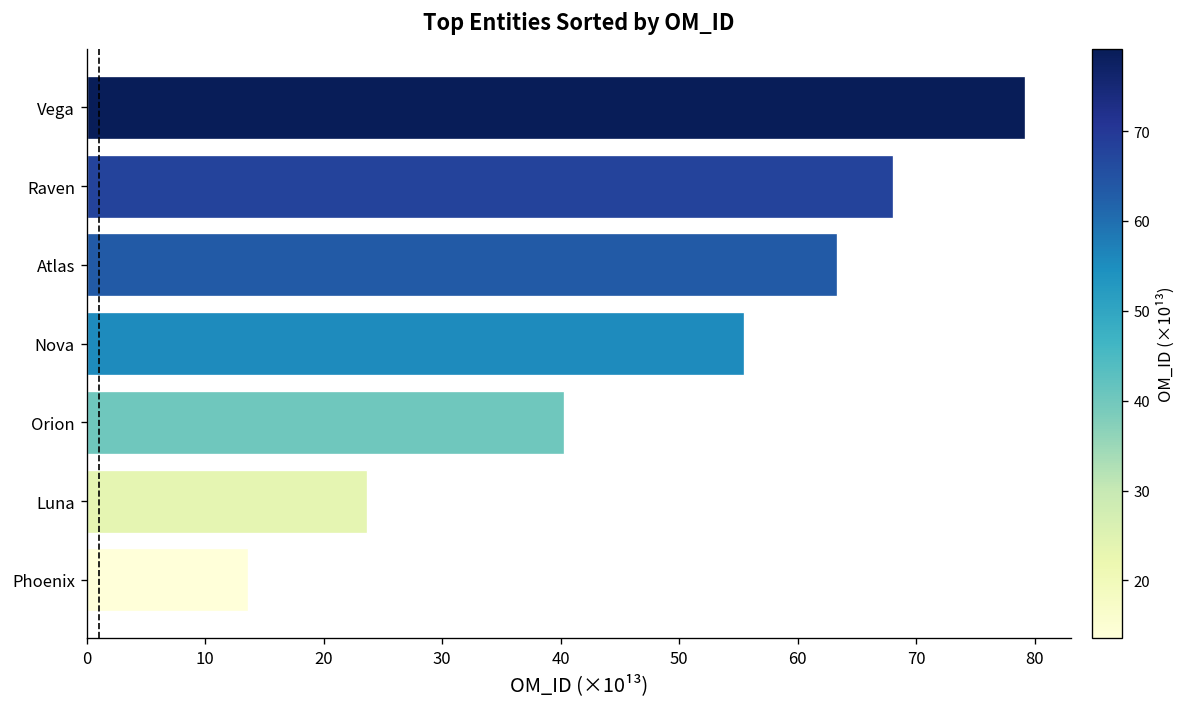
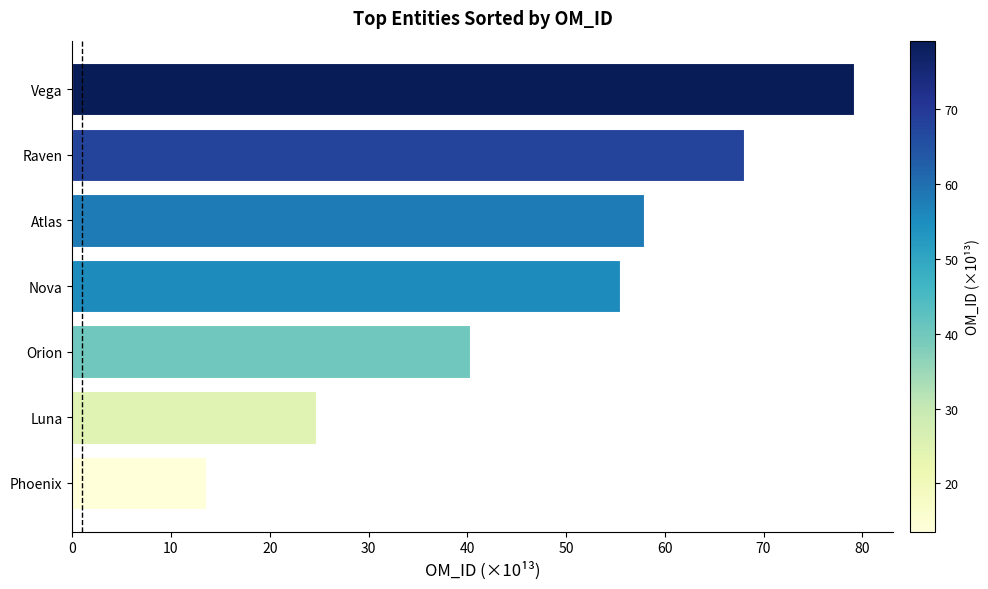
Atlas: 63 -> 58
Luna: 24 -> 25
